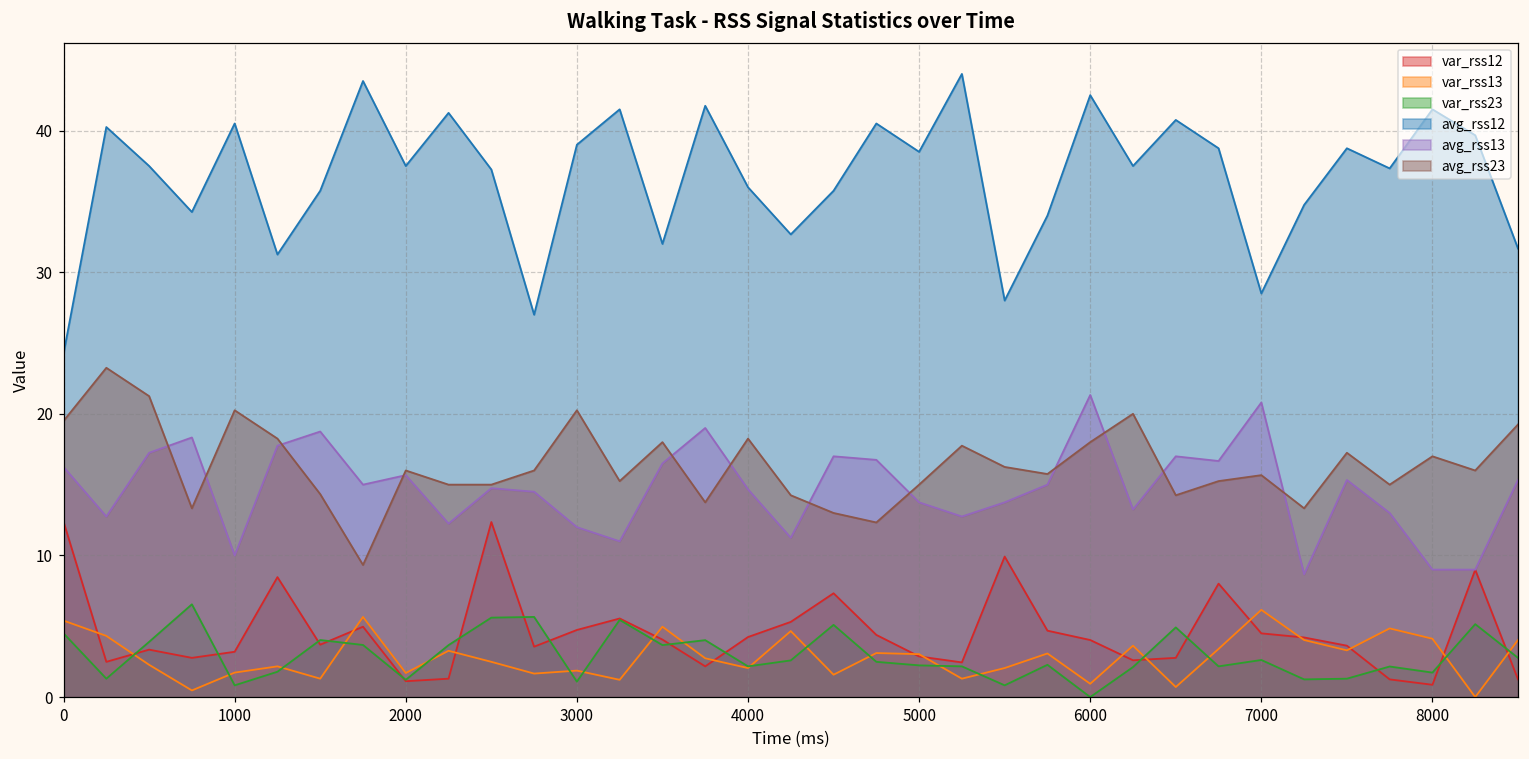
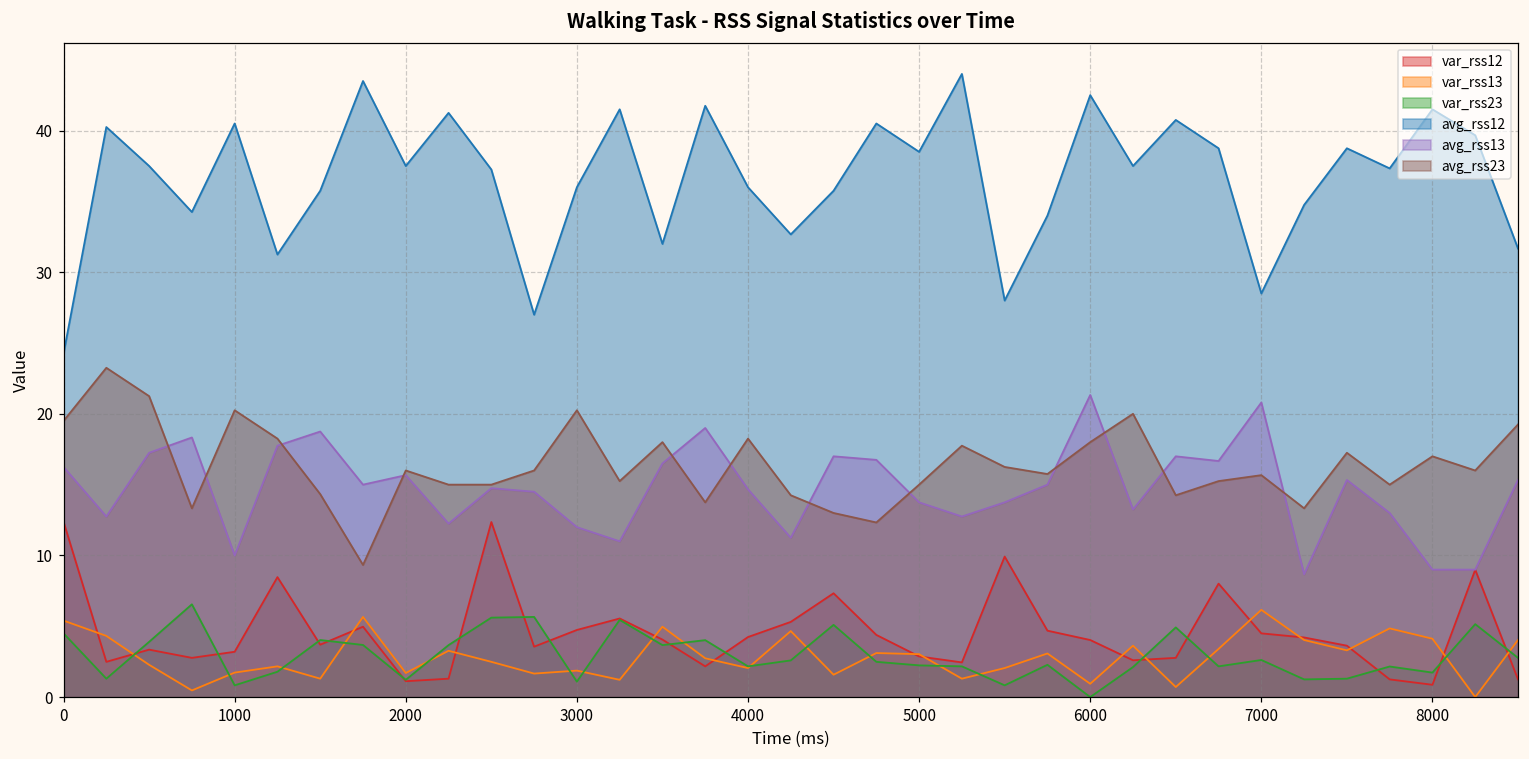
avg_rss12, 3000: 39 -> 36
